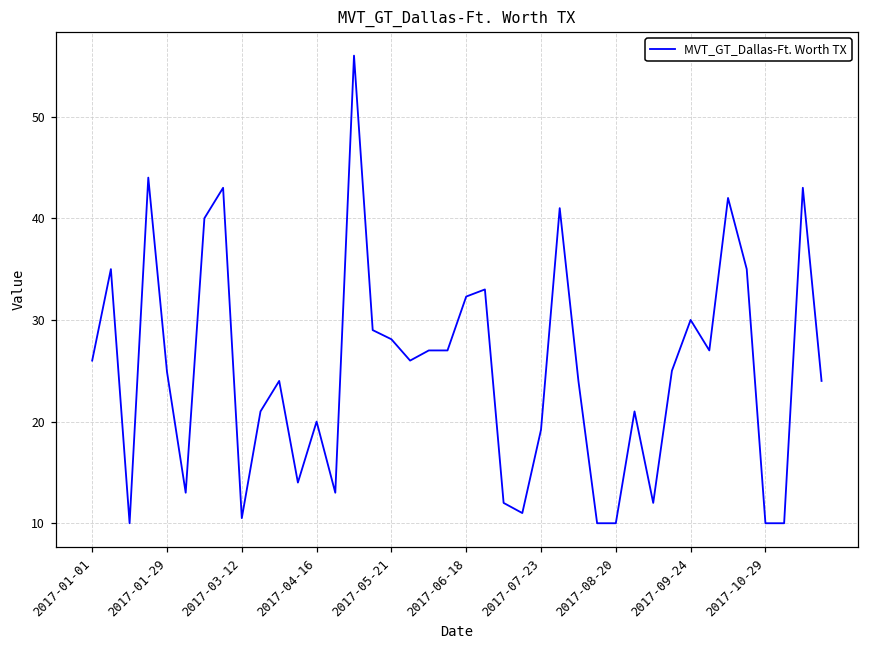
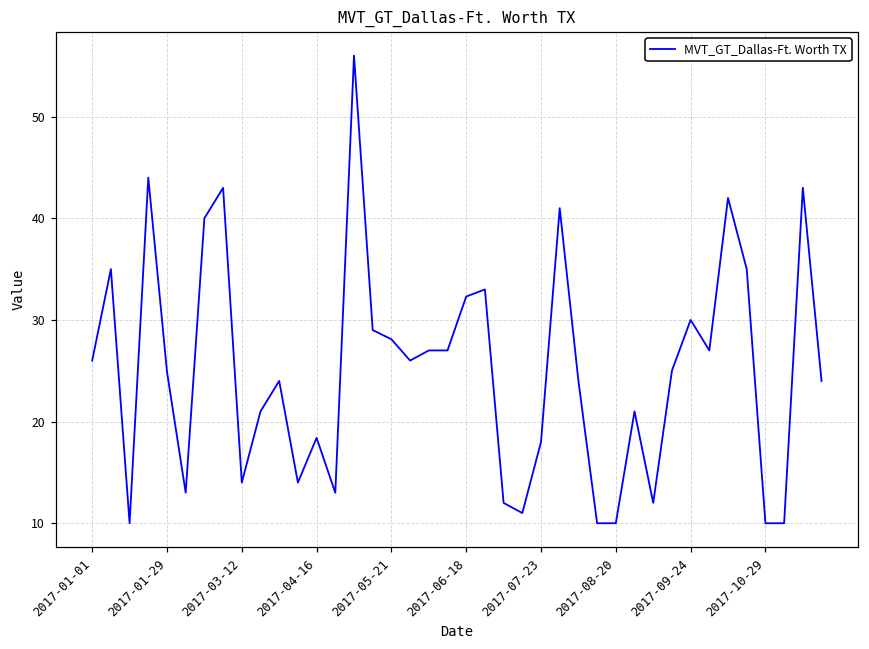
2017-03-12: 11 -> 14
2017-04-16: 20 -> 18
2017-07-23: 19 -> 18
